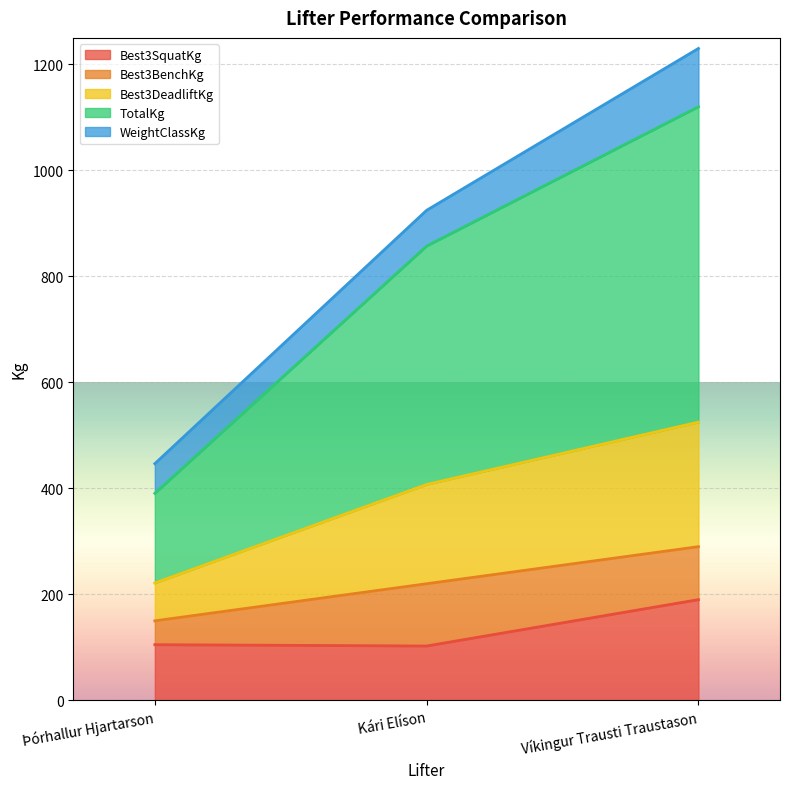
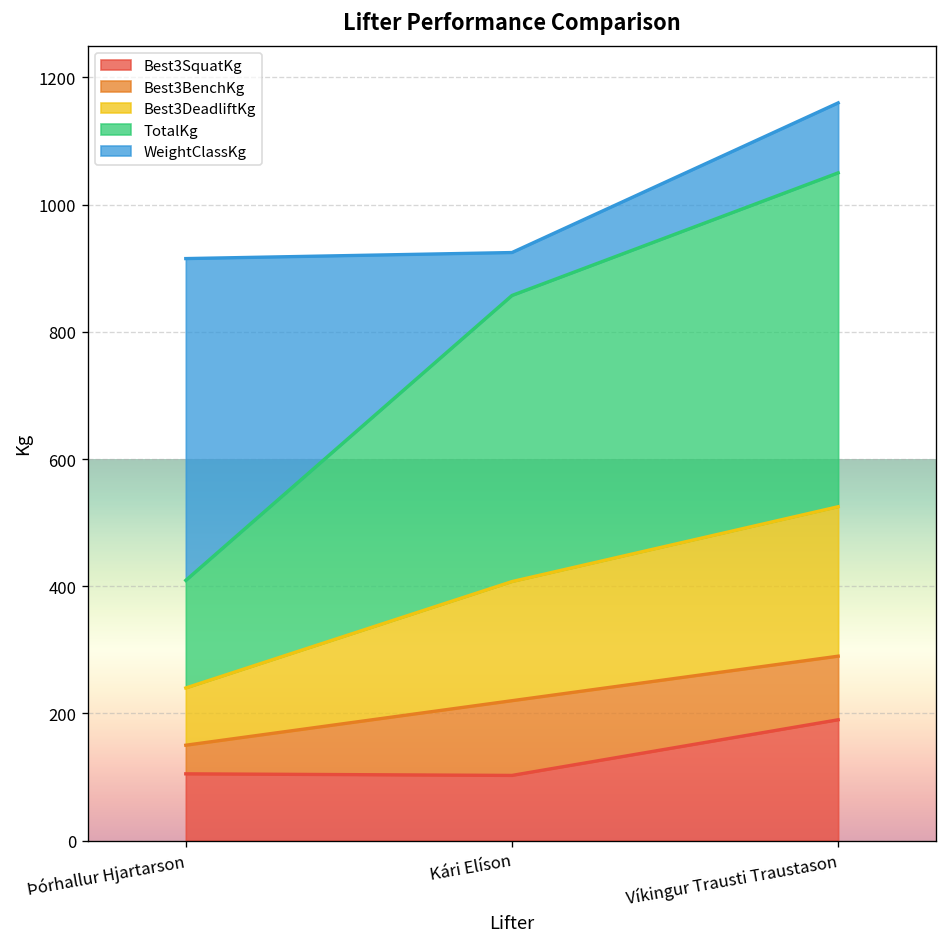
Best3DeadliftKg, Þórhallur Hjartarson: 70 -> 90
WeightClassKg, Þórhallur Hjartarson: 60 -> 510
TotalKg, Víkingur Trausti Traustason: 600 -> 530
